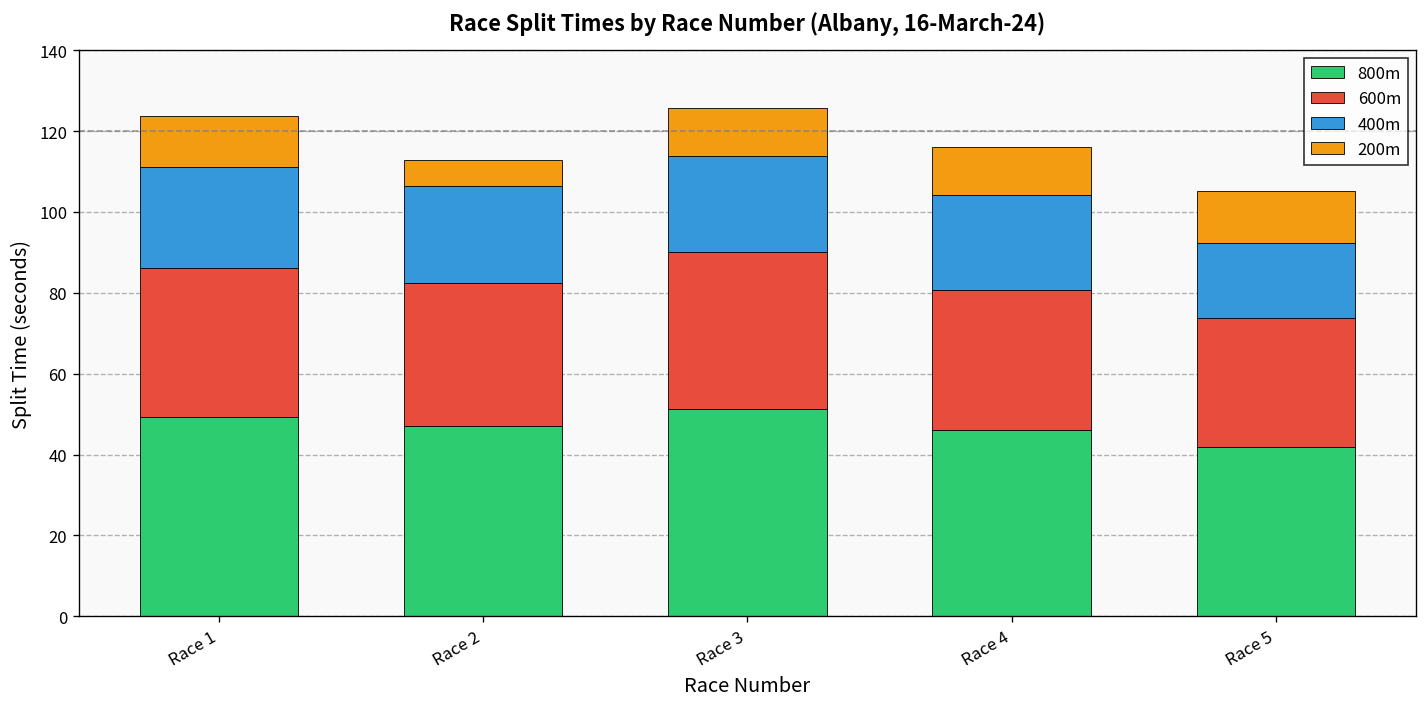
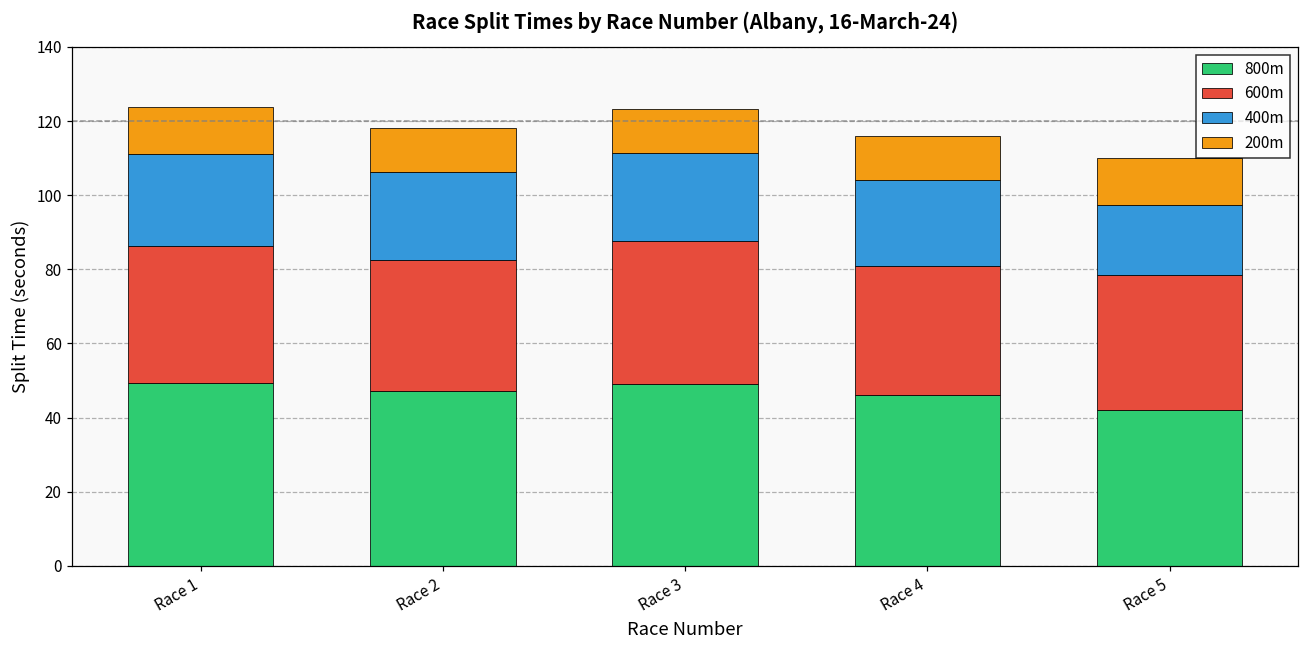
200m, Race 2: 7 -> 12
800m, Race 3: 51 -> 49
600m, Race 5: 32 -> 37
